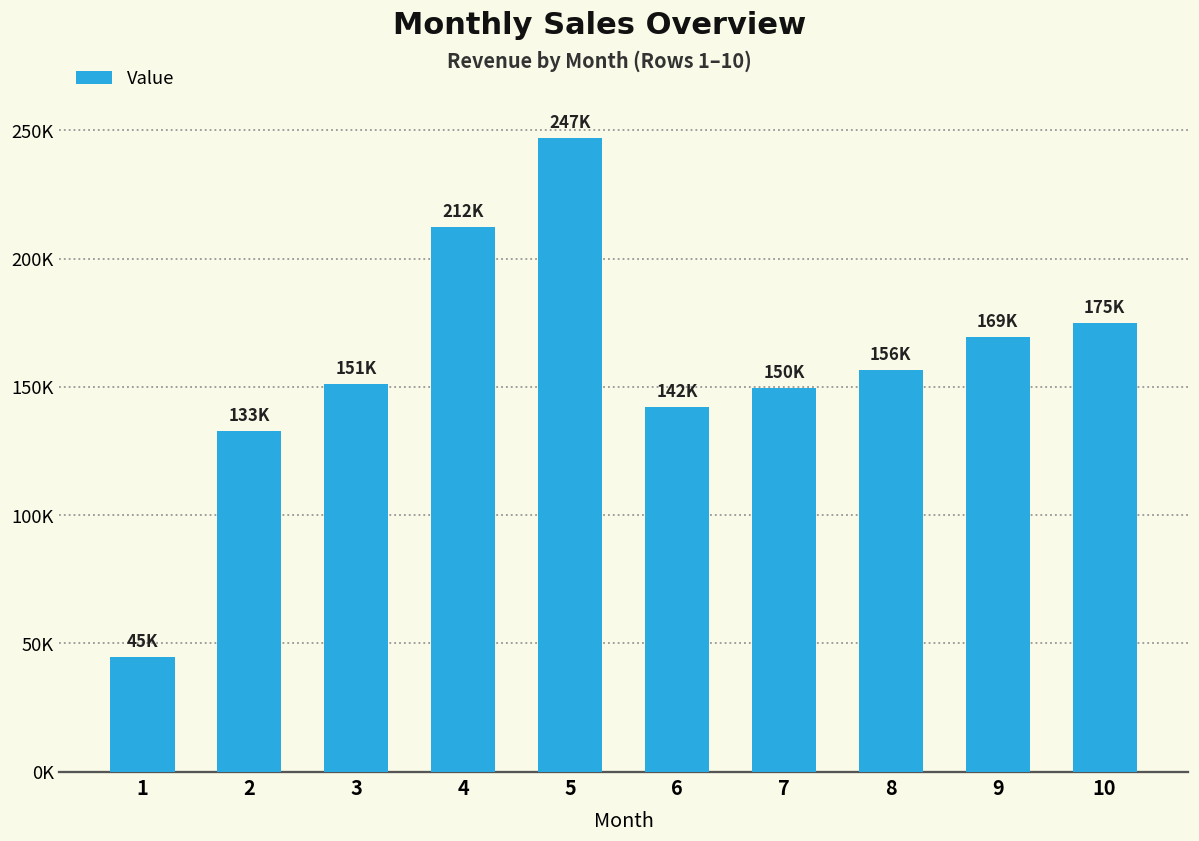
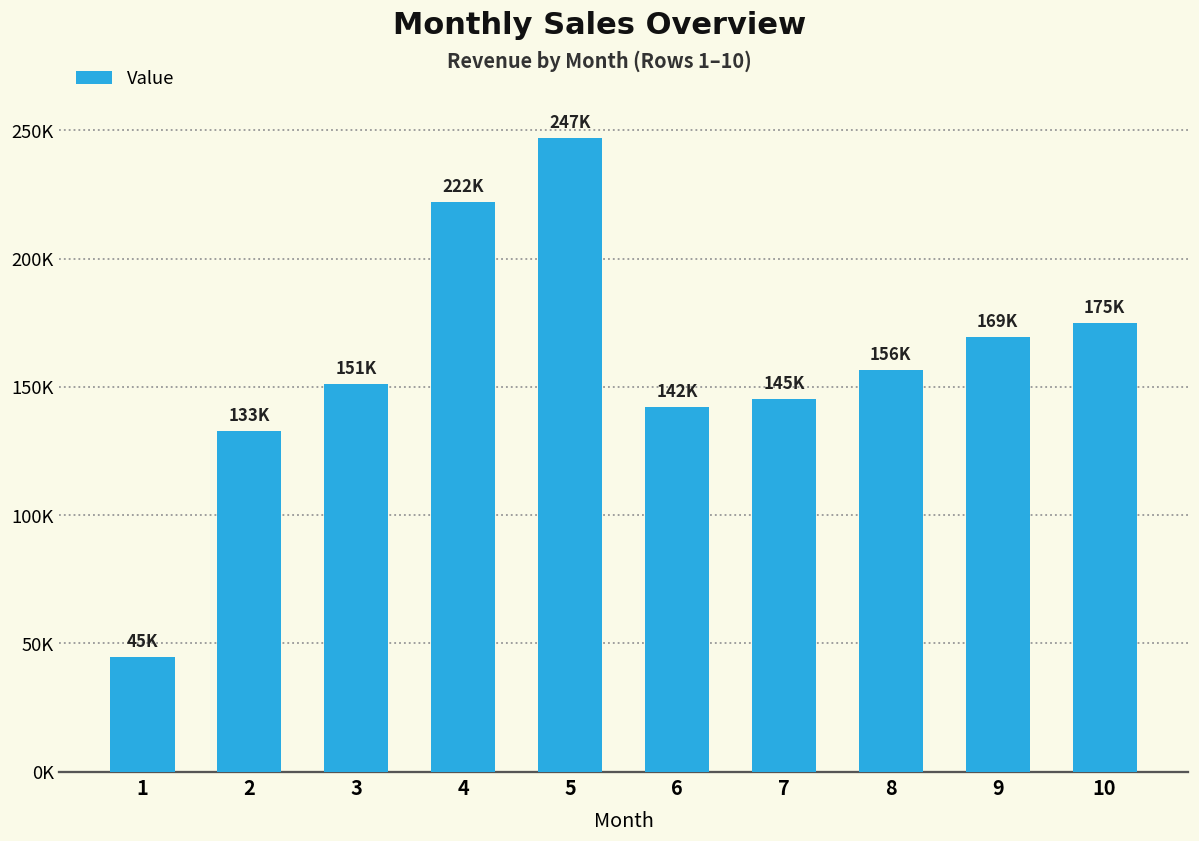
4: 212K -> 222K
7: 150K -> 145K
